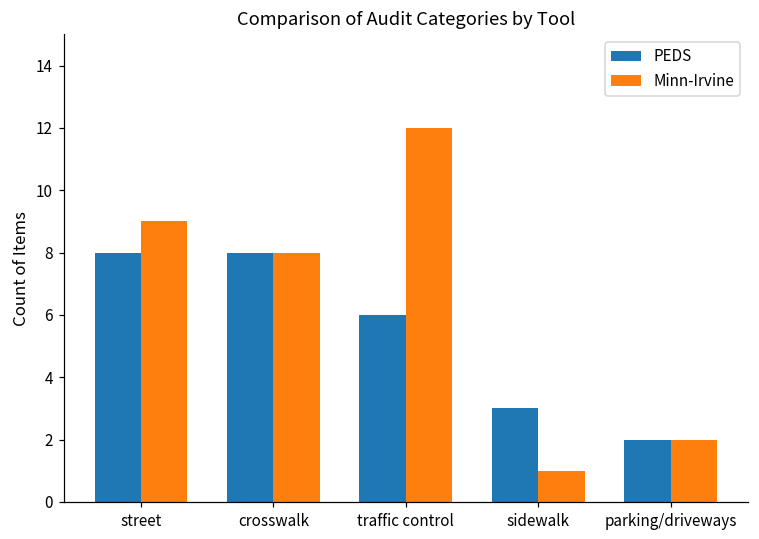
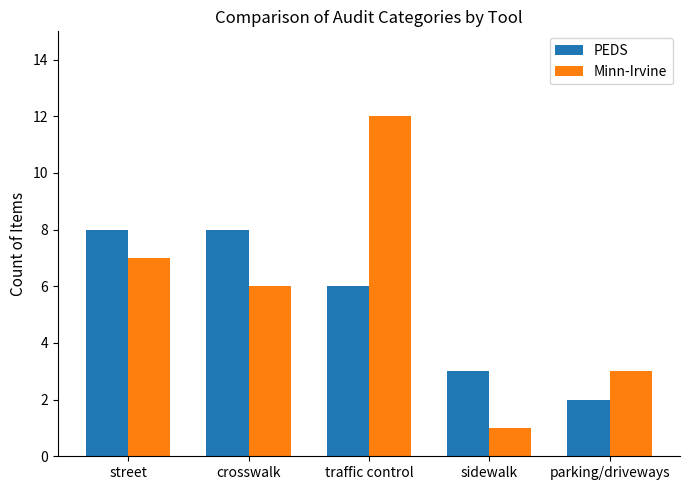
Minn-Irvine, street: 9 -> 7
Minn-Irvine, crosswalk: 8 -> 6
Minn-Irvine, parking/driveways: 2 -> 3
